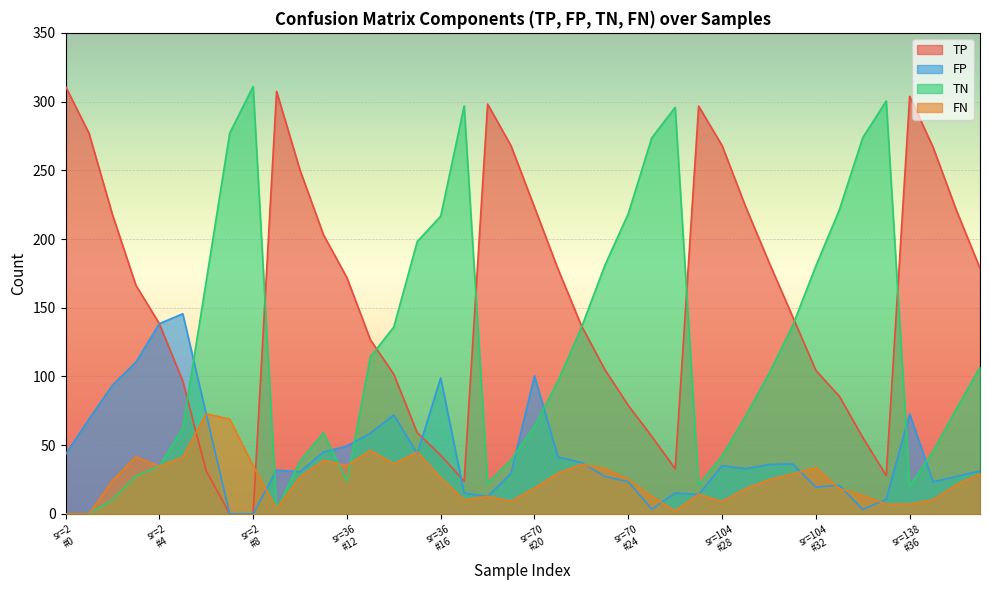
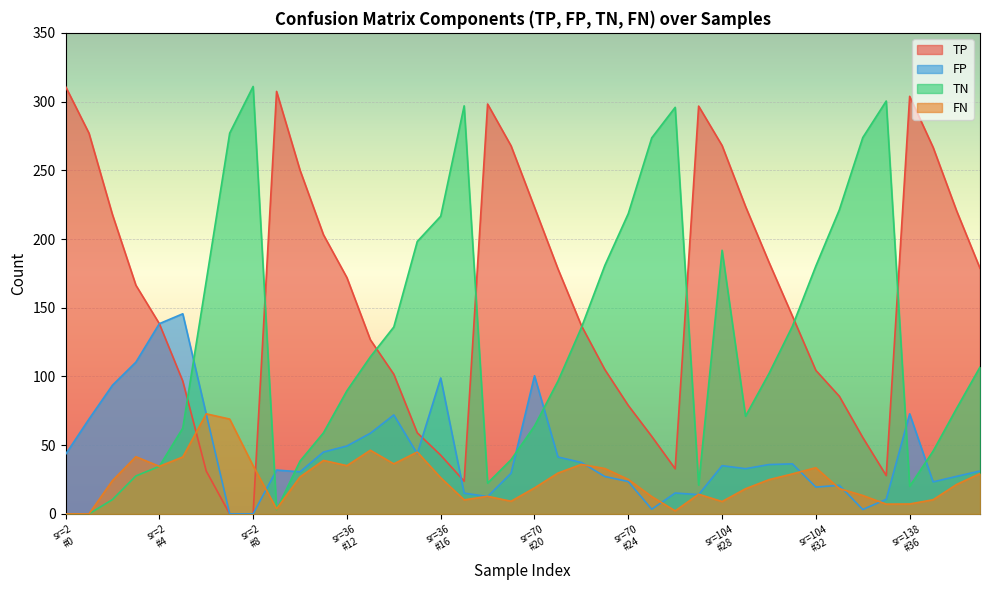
TN, sr=36 #12: 24 -> 90
TN, sr=104 #28: 42 -> 192
